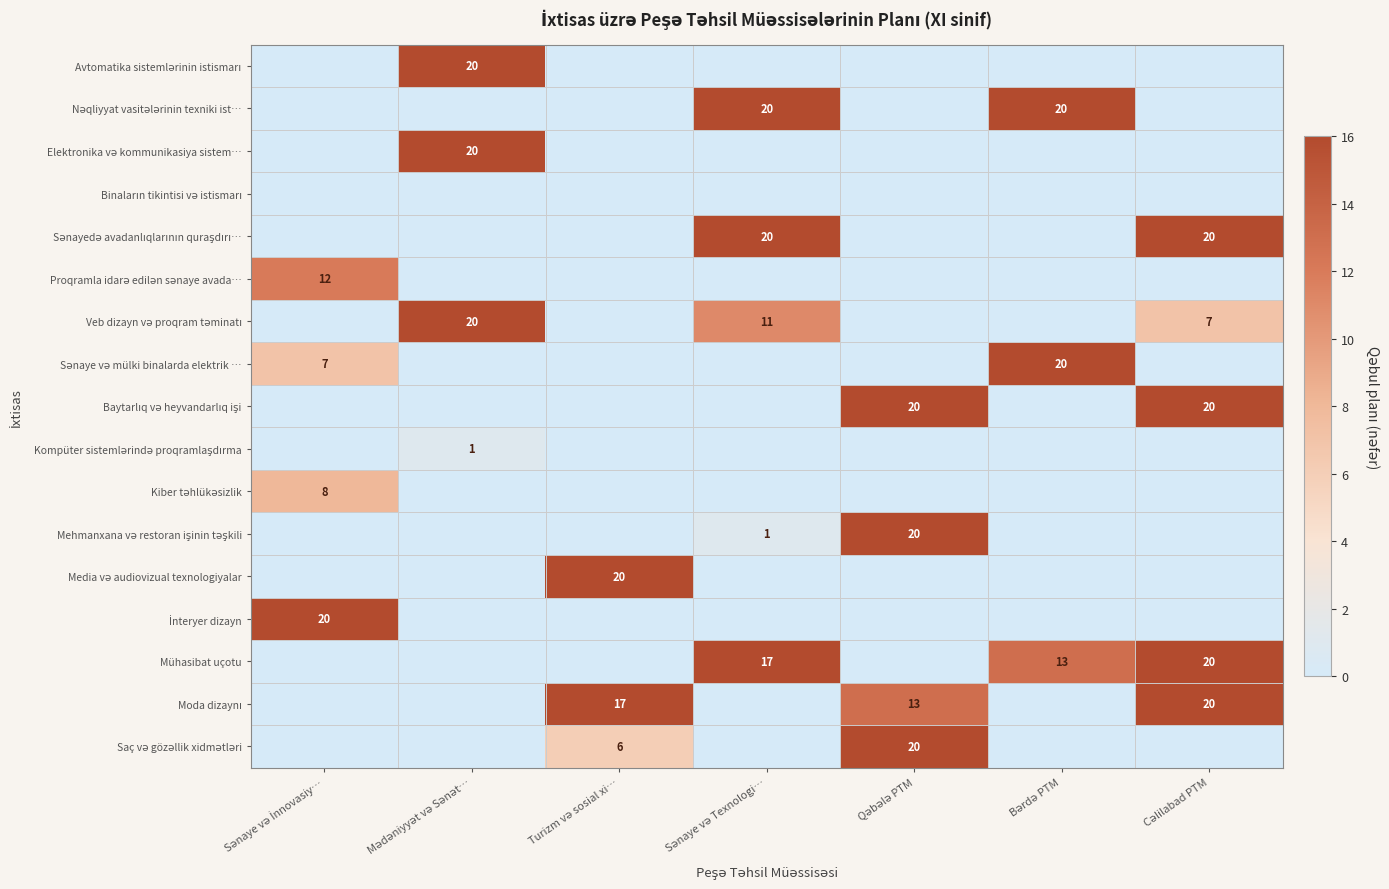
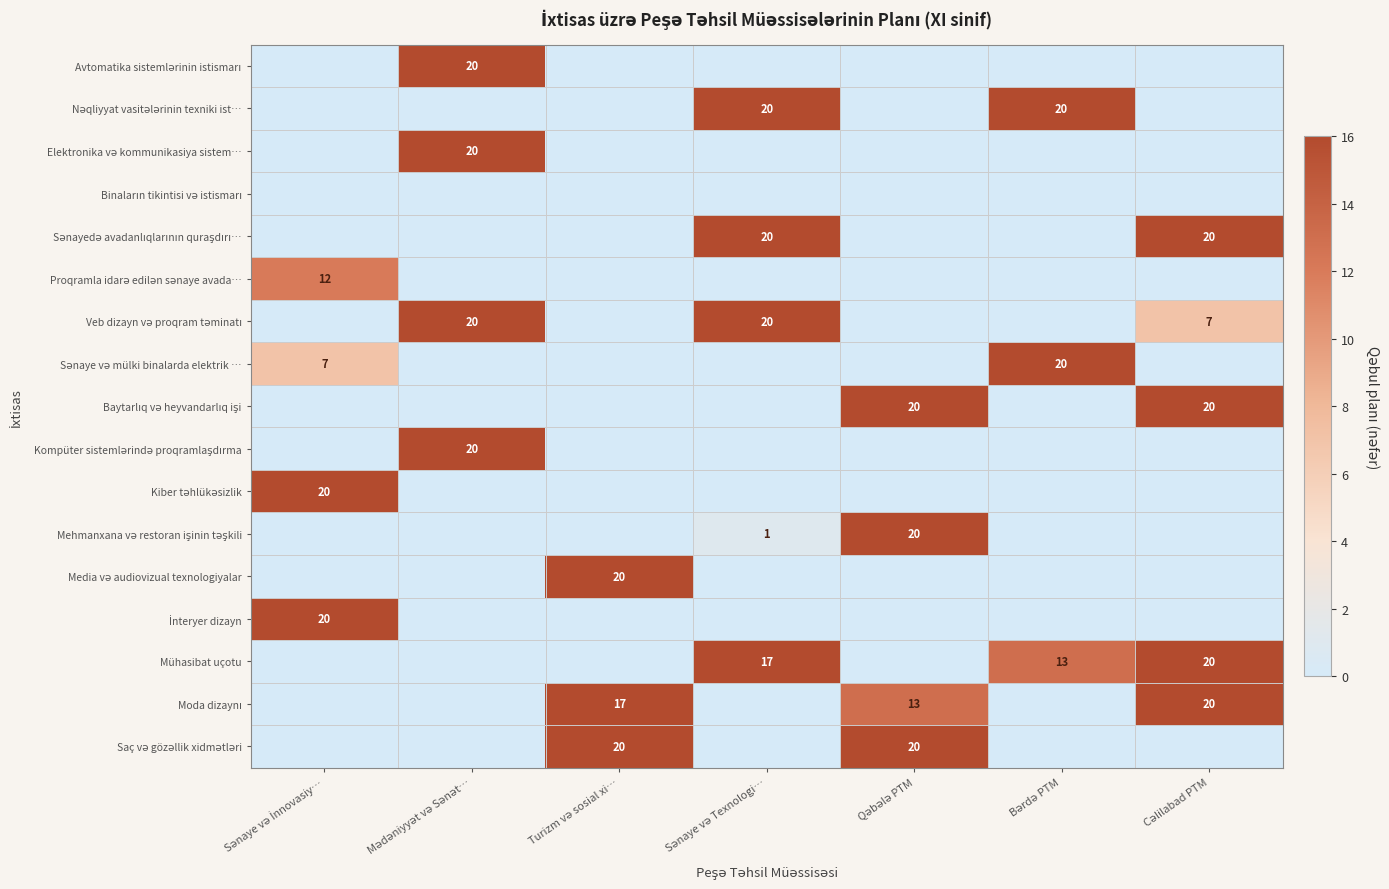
Veb dizayn və proqram təminatı, Sənaye və Texnologi…: 11 -> 20
Kompüter sistemlərində proqramlaşdırma, Mədəniyyət və Sənət…: 1 -> 20
Kiber təhlükəsizlik, Sənaye və İnnovasiy…: 8 -> 20
Saç və gözəllik xidmətləri, Turizm və sosial xi…: 6 -> 20
